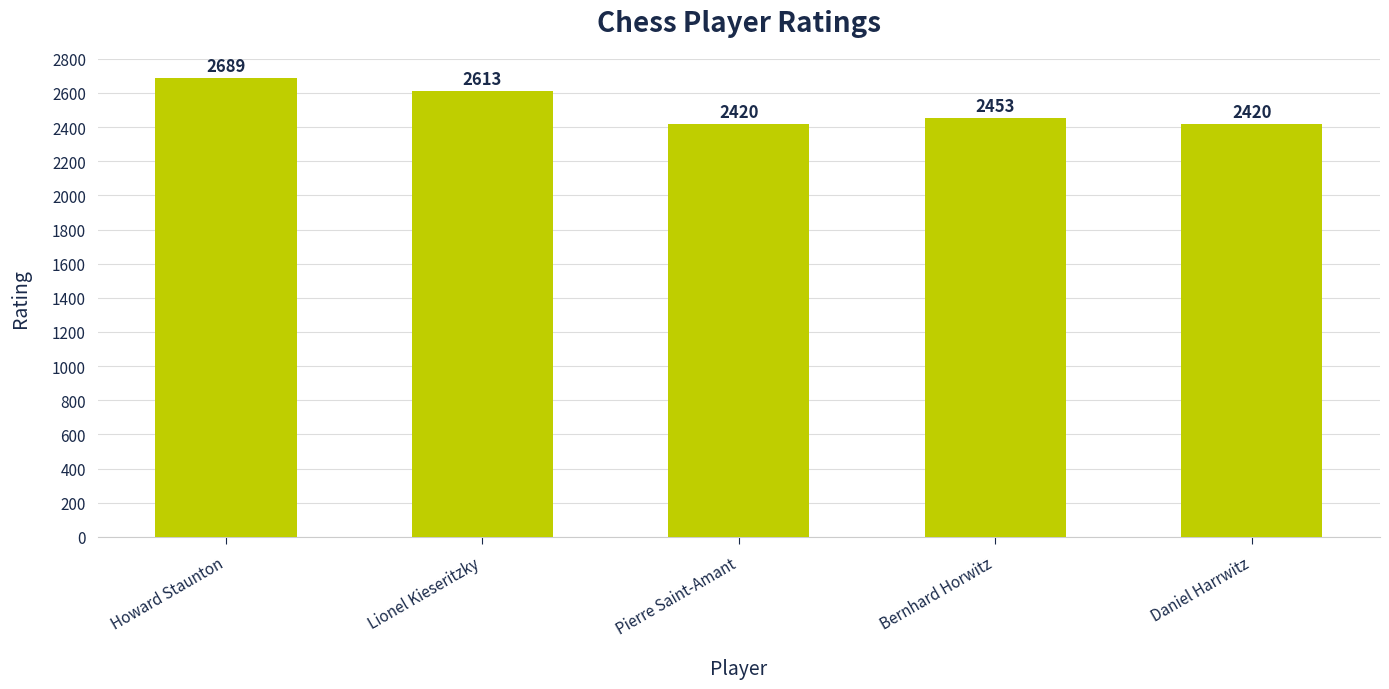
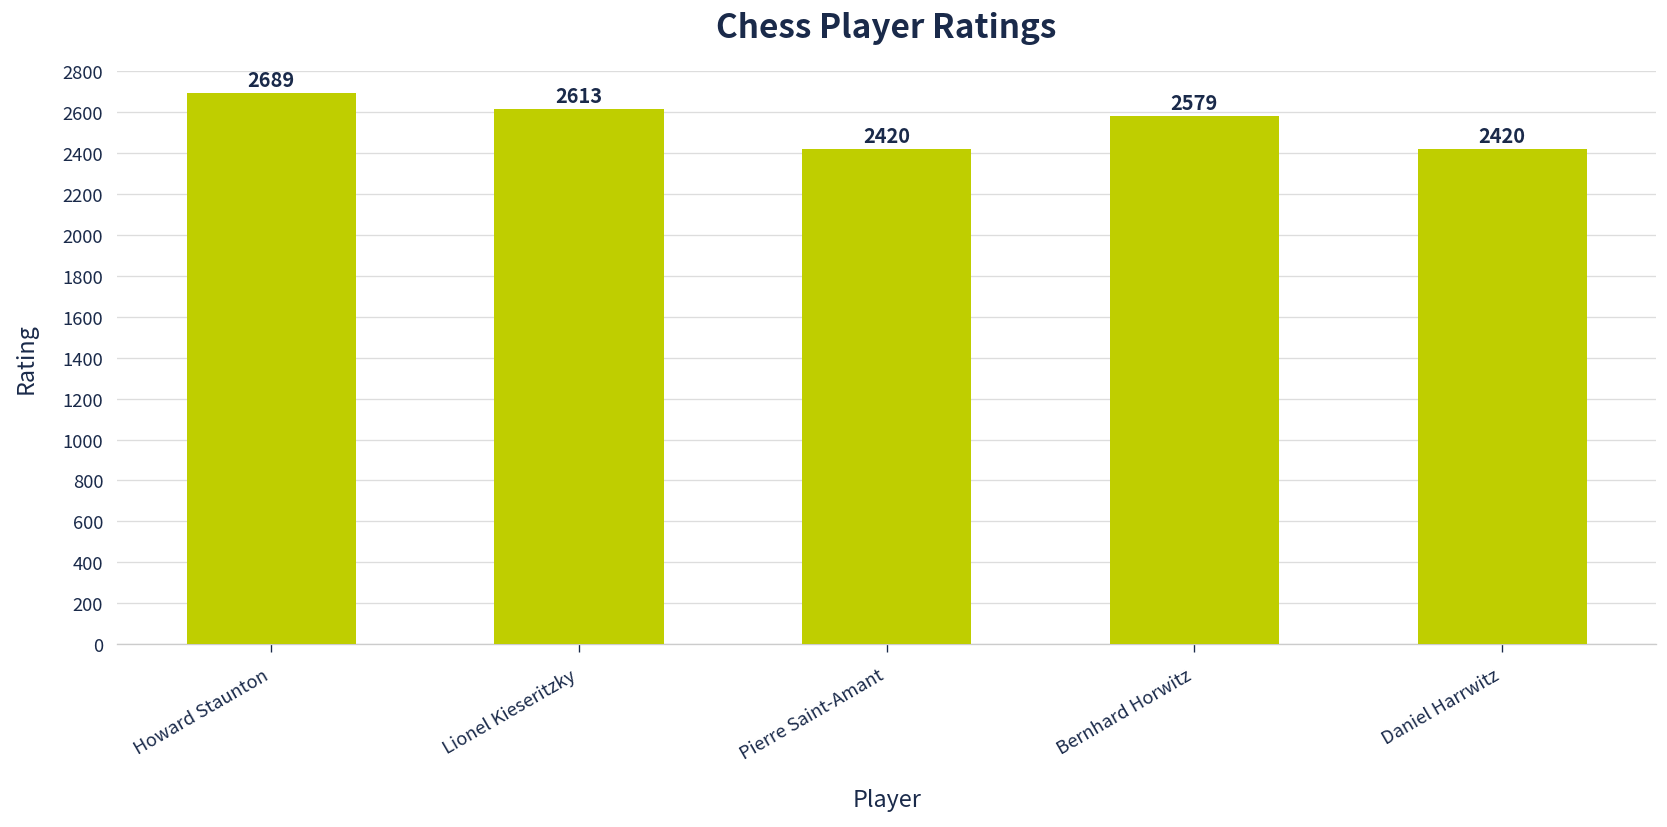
Bernhard Horwitz: 2453 -> 2579
